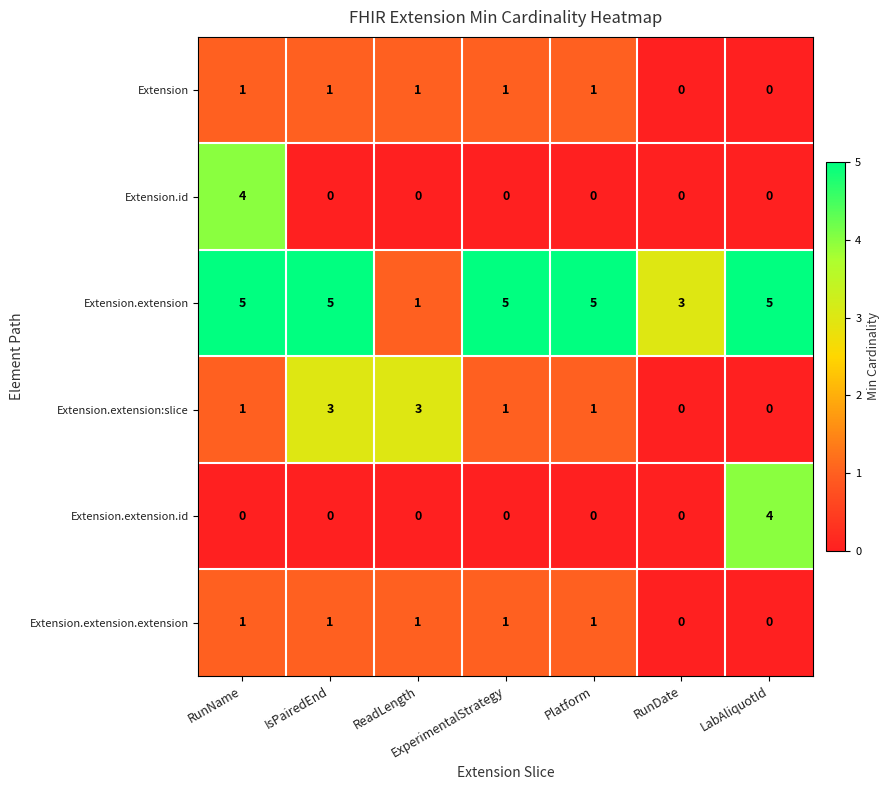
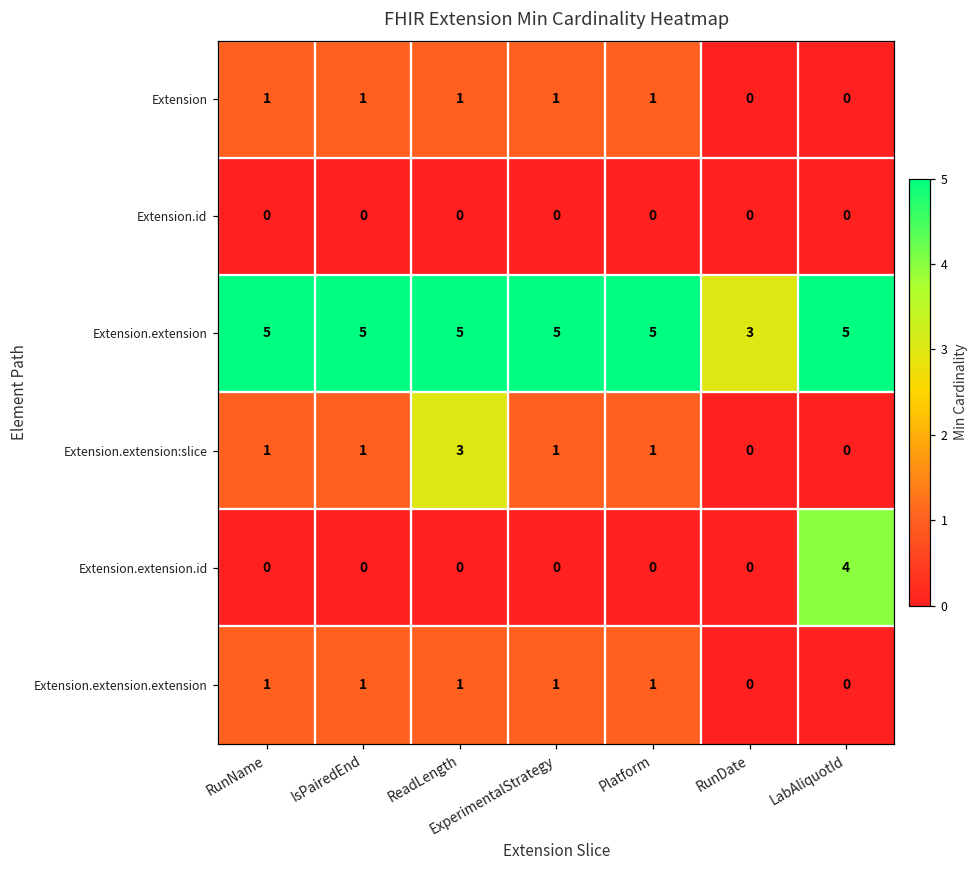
Extension.id, RunName: 4 -> 0
Extension.extension, ReadLength: 1 -> 5
Extension.extension:slice, IsPairedEnd: 3 -> 1
